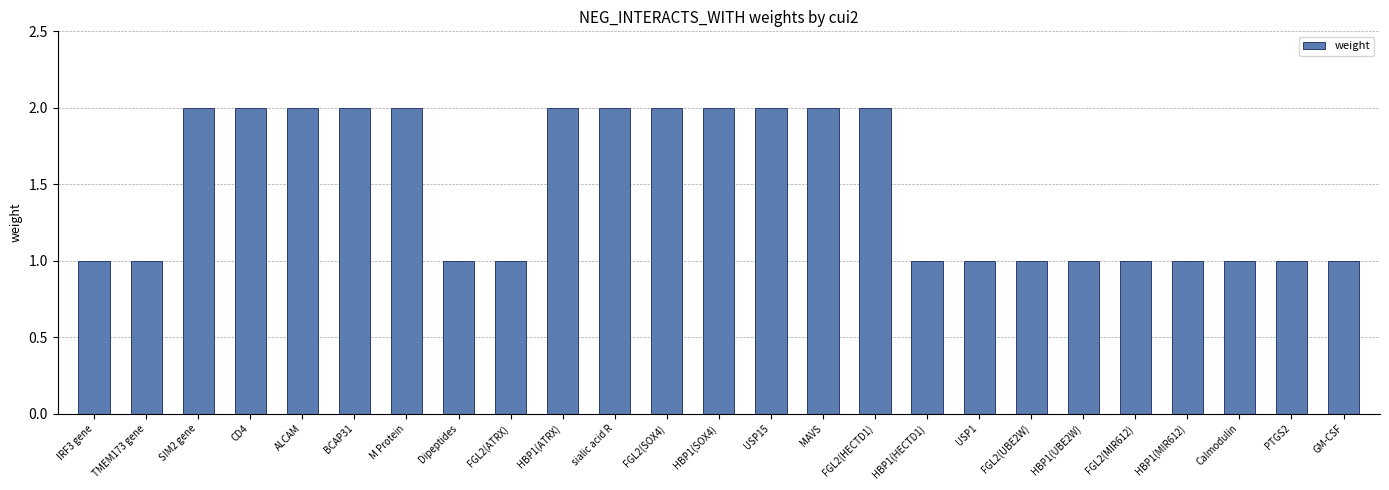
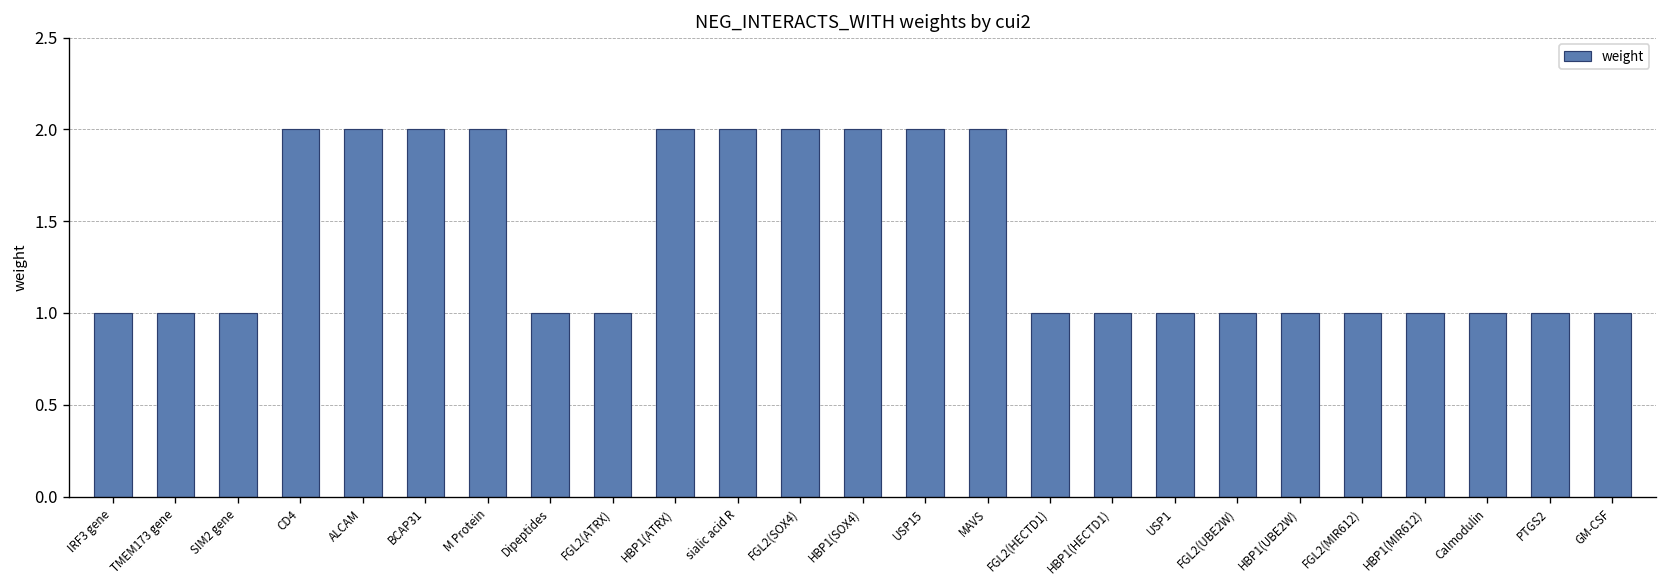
SIM2 gene: 2 -> 1
FGL2(HECTD1): 2 -> 1
